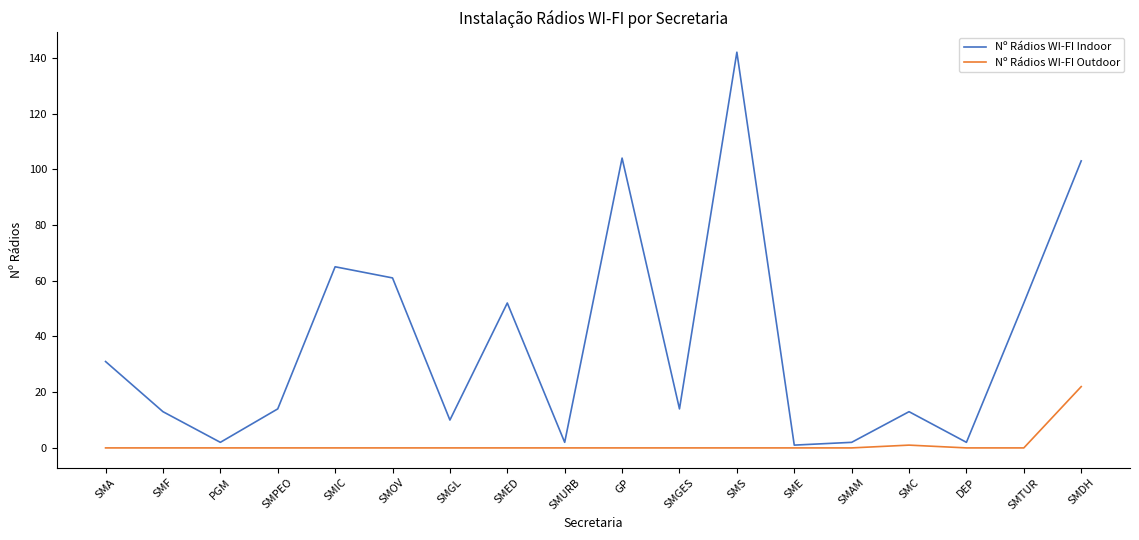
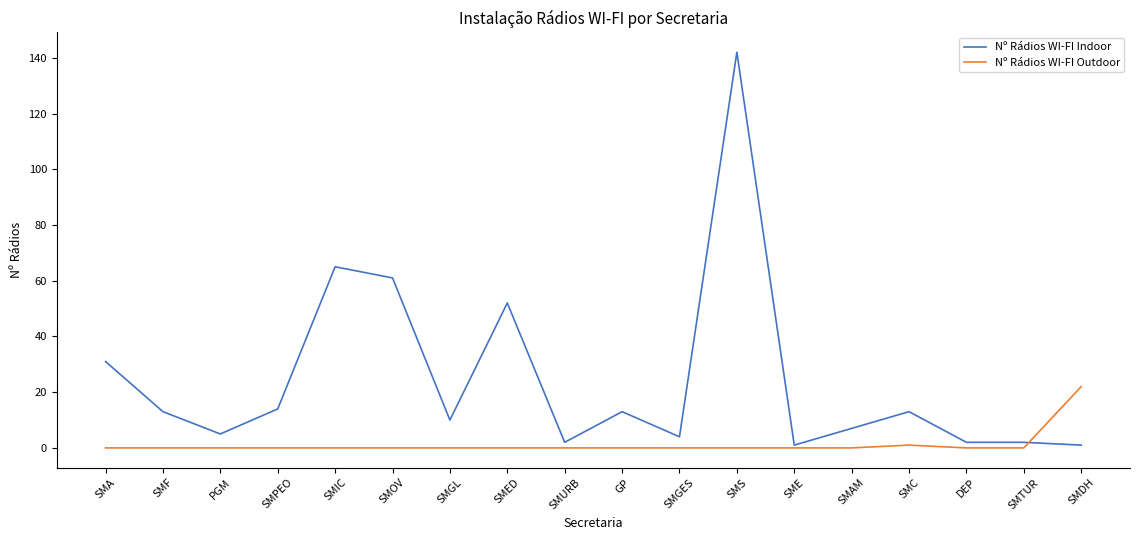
Nº Rádios WI-FI Indoor, PGM: 2 -> 5
Nº Rádios WI-FI Indoor, GP: 104 -> 13
Nº Rádios WI-FI Indoor, SMGES: 14 -> 4
Nº Rádios WI-FI Indoor, SMAM: 2 -> 7
Nº Rádios WI-FI Indoor, SMTUR: 52 -> 2
Nº Rádios WI-FI Indoor, SMDH: 103 -> 1
